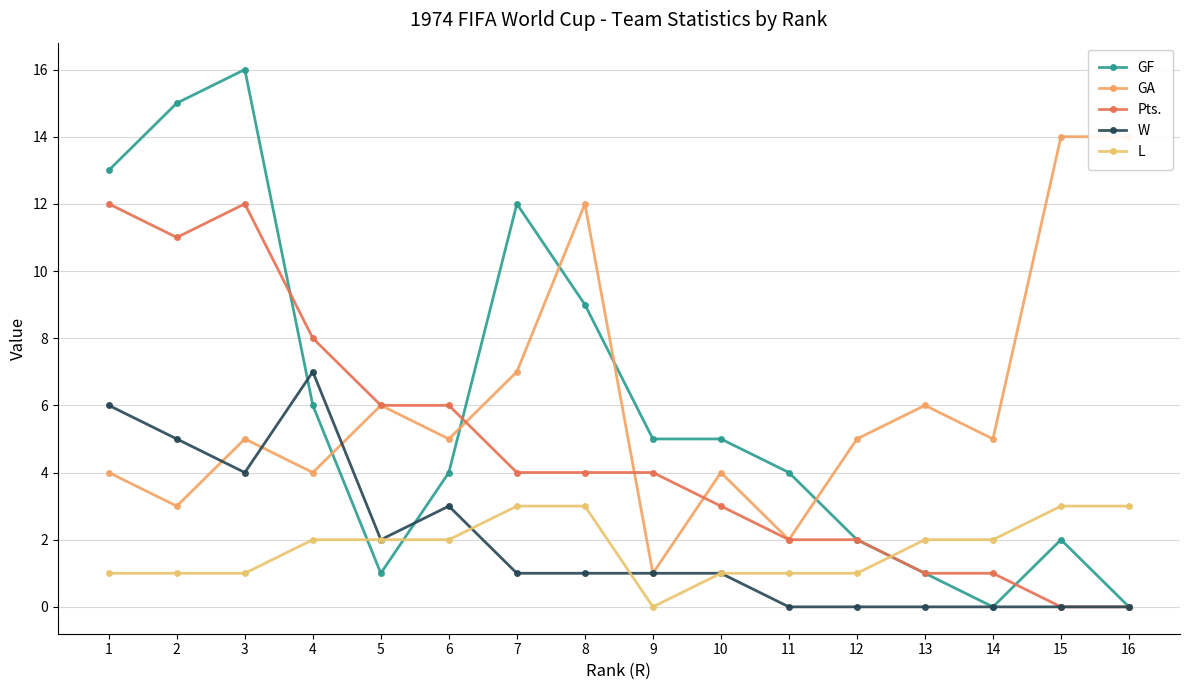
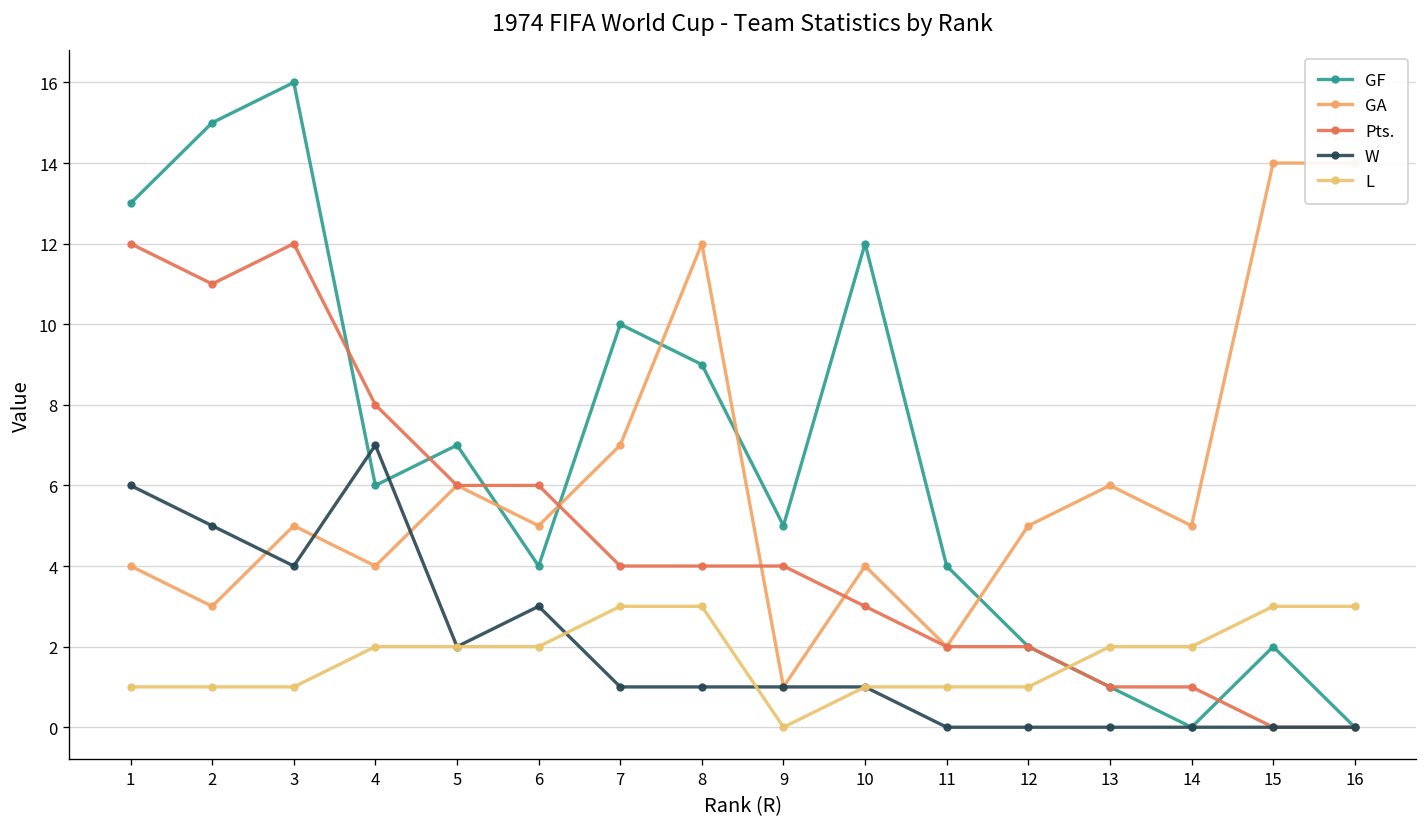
GF, 5: 1 -> 7
GF, 7: 12 -> 10
GF, 10: 5 -> 12
